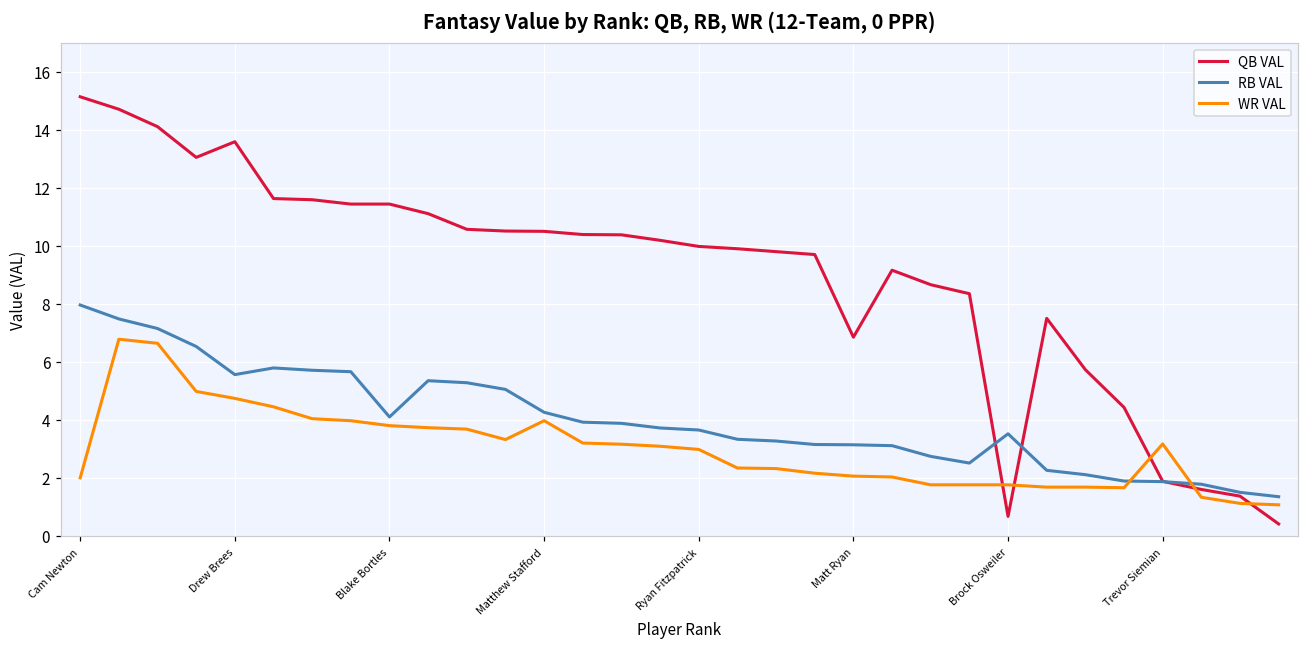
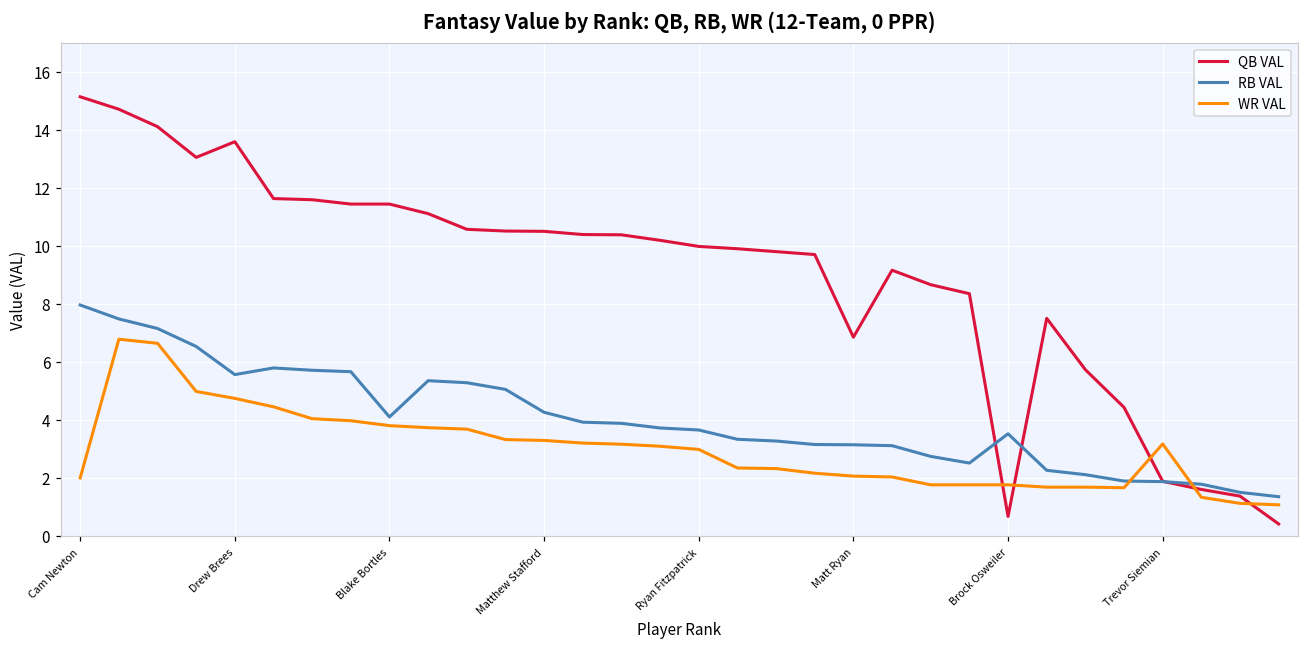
WR VAL, Matthew Stafford: 4.0 -> 3.3
